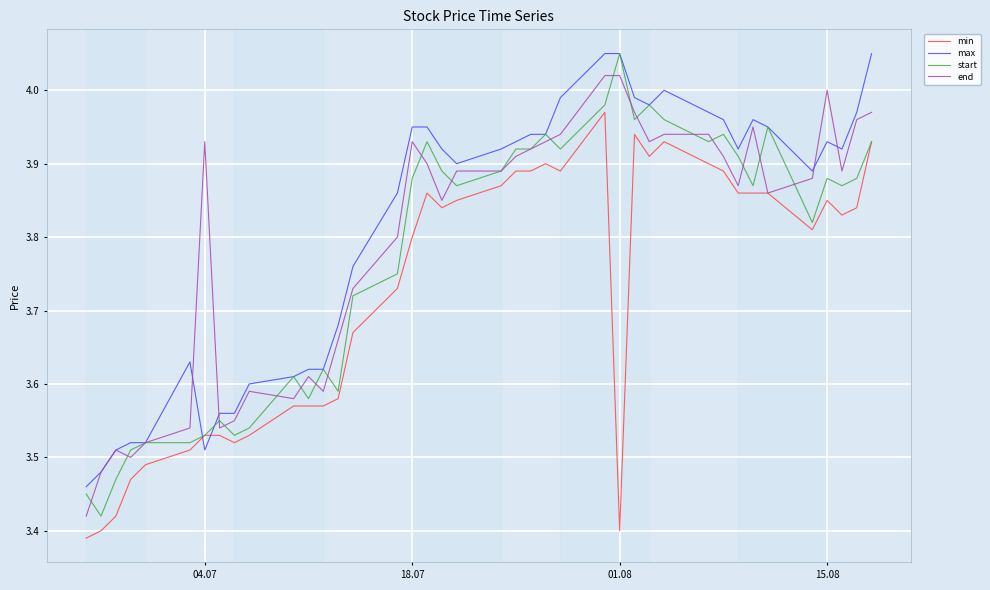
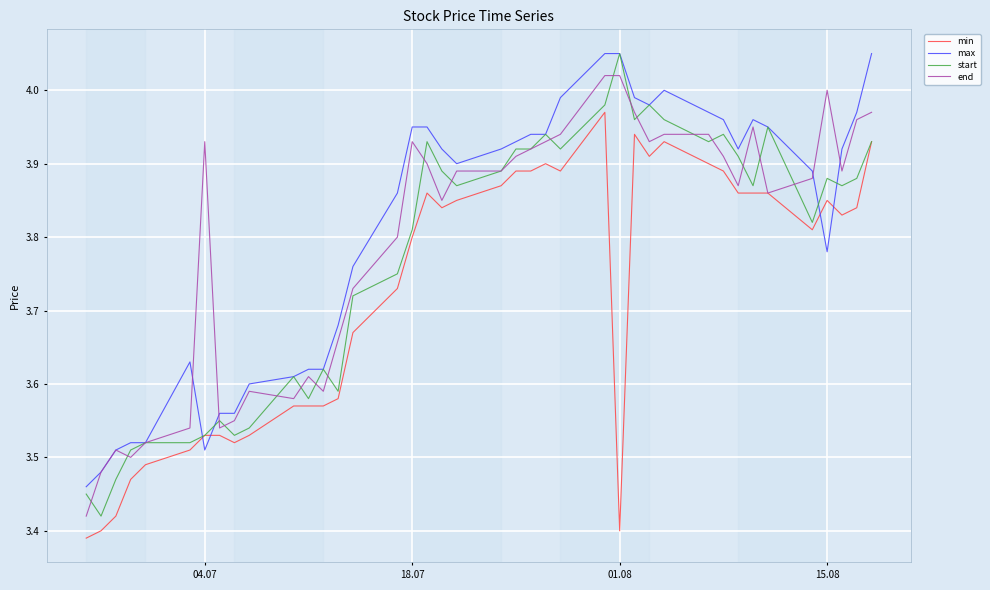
start, 18.07: 3.88 -> 3.81
max, 15.08: 3.93 -> 3.78
